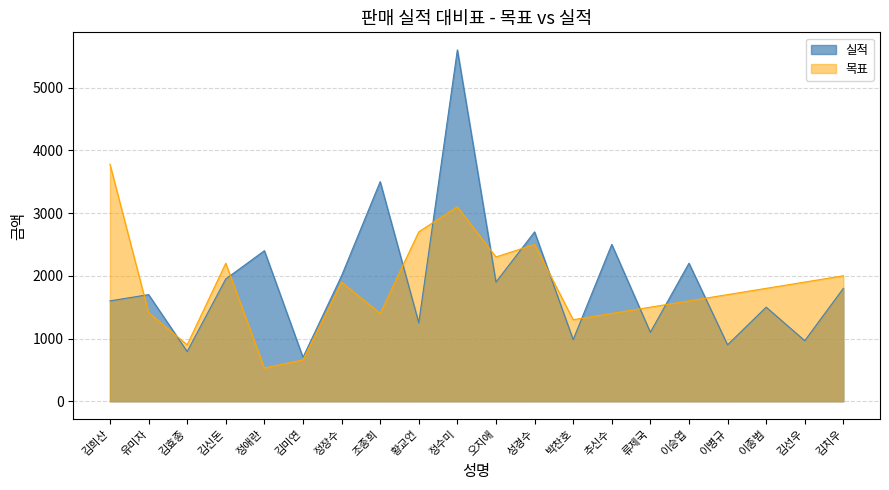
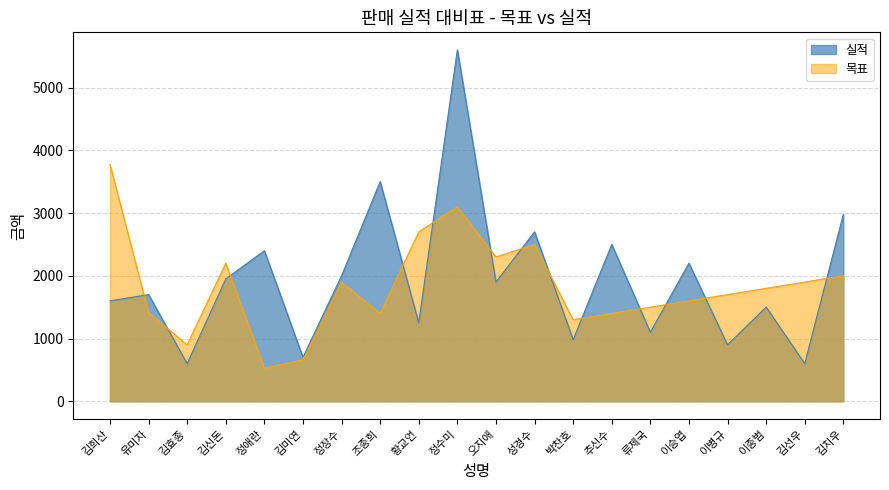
실적, 김효종: 800 -> 600
실적, 김선우: 1000 -> 600
실적, 김치우: 1800 -> 3000
